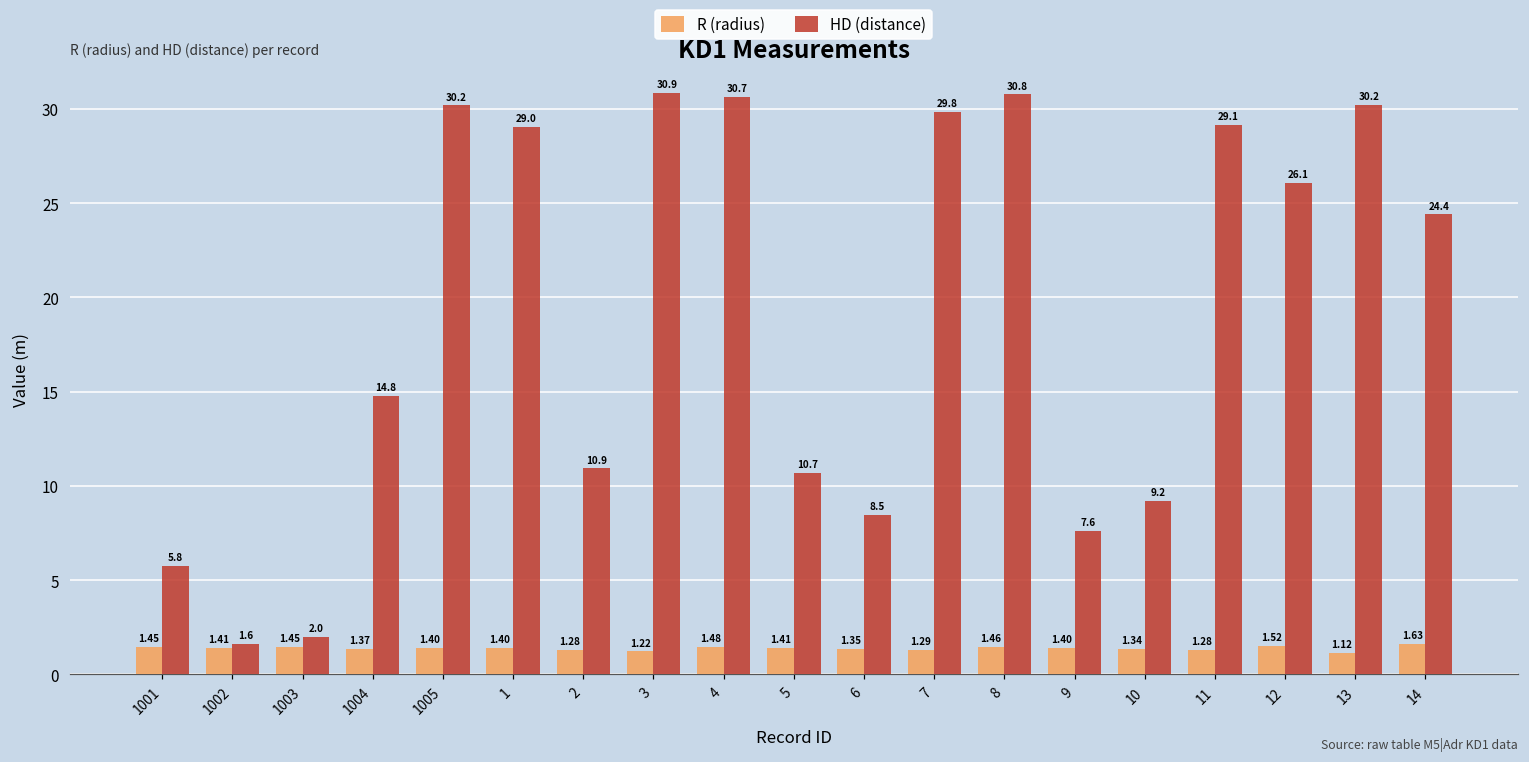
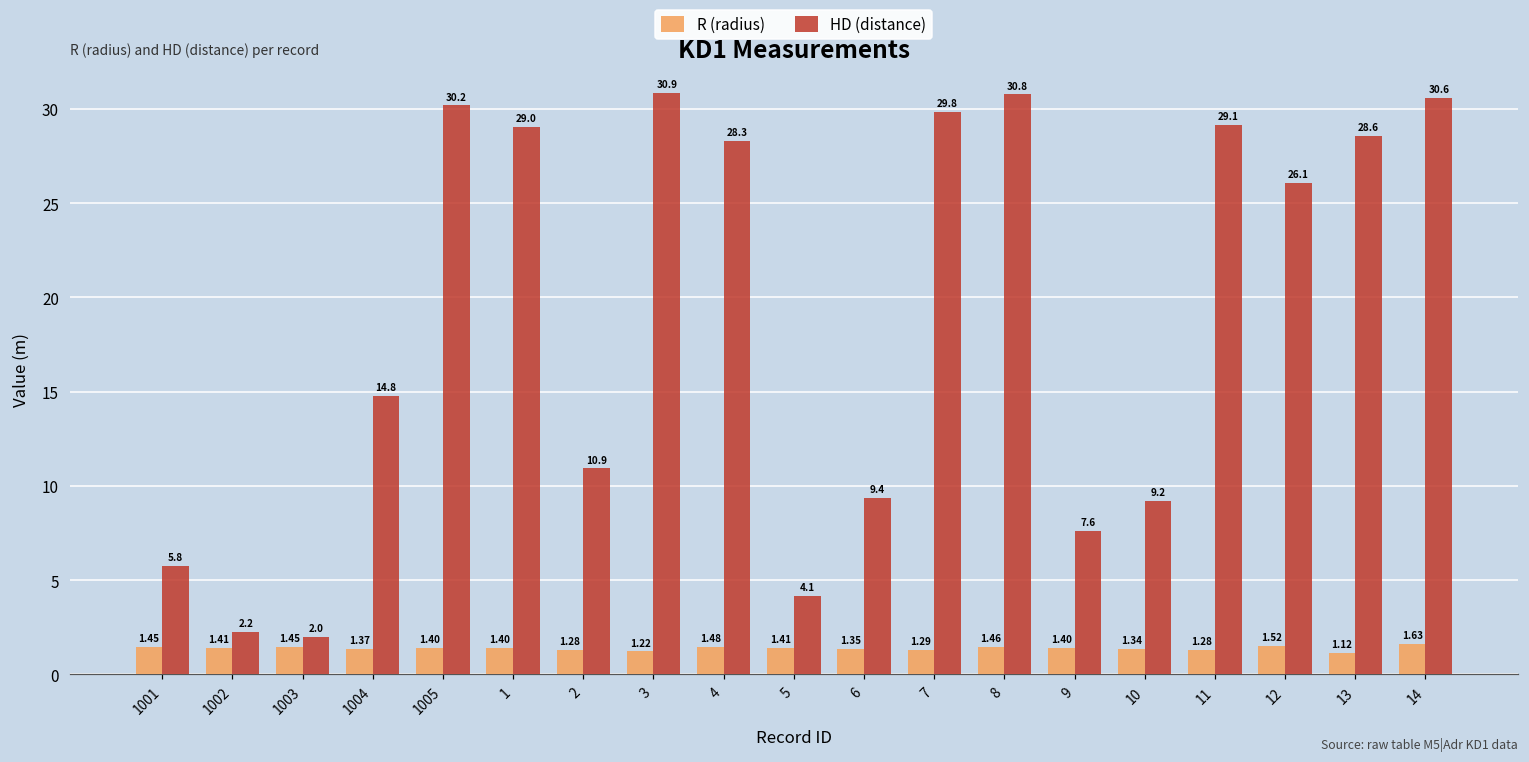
HD (distance), 1002: 1.6 -> 2.2
HD (distance), 4: 30.7 -> 28.3
HD (distance), 5: 10.7 -> 4.1
HD (distance), 6: 8.5 -> 9.4
HD (distance), 13: 30.2 -> 28.6
HD (distance), 14: 24.4 -> 30.6
